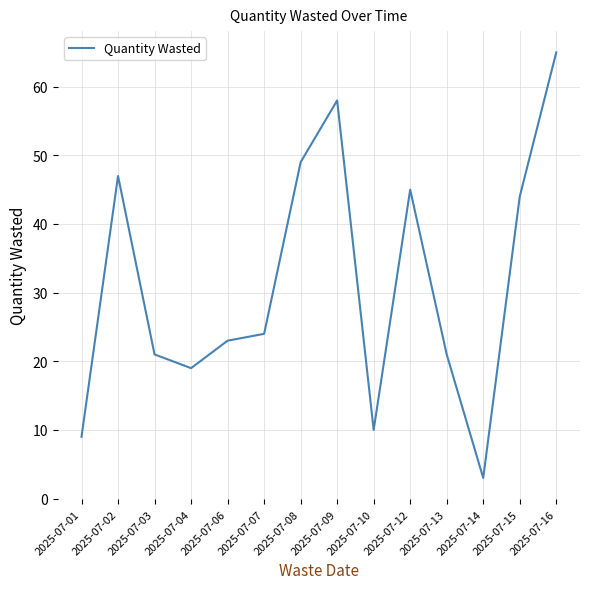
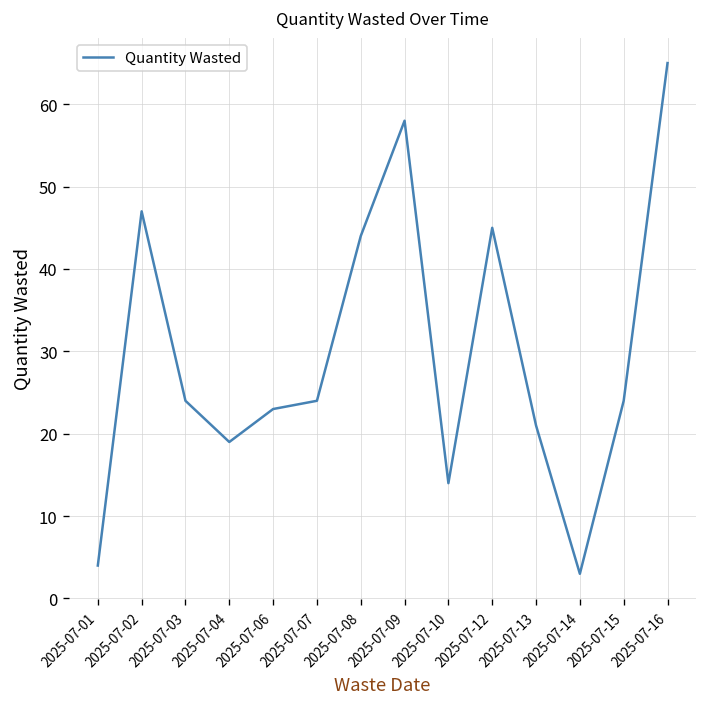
2025-07-01: 9 -> 4
2025-07-03: 21 -> 24
2025-07-08: 49 -> 44
2025-07-10: 10 -> 14
2025-07-15: 44 -> 24
